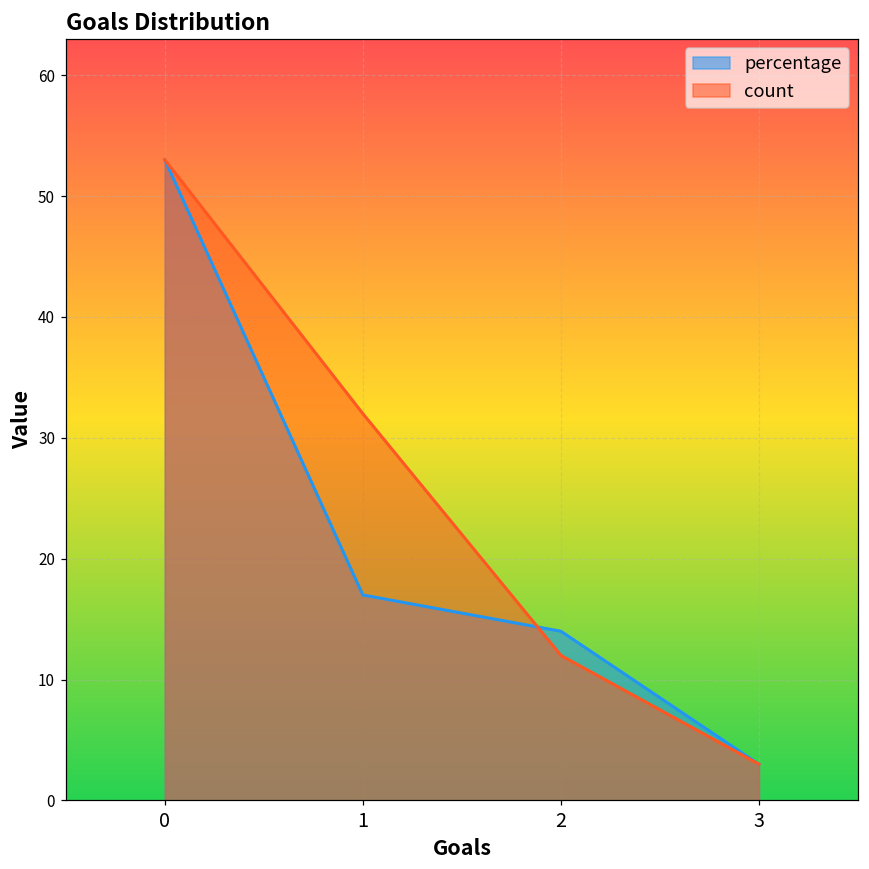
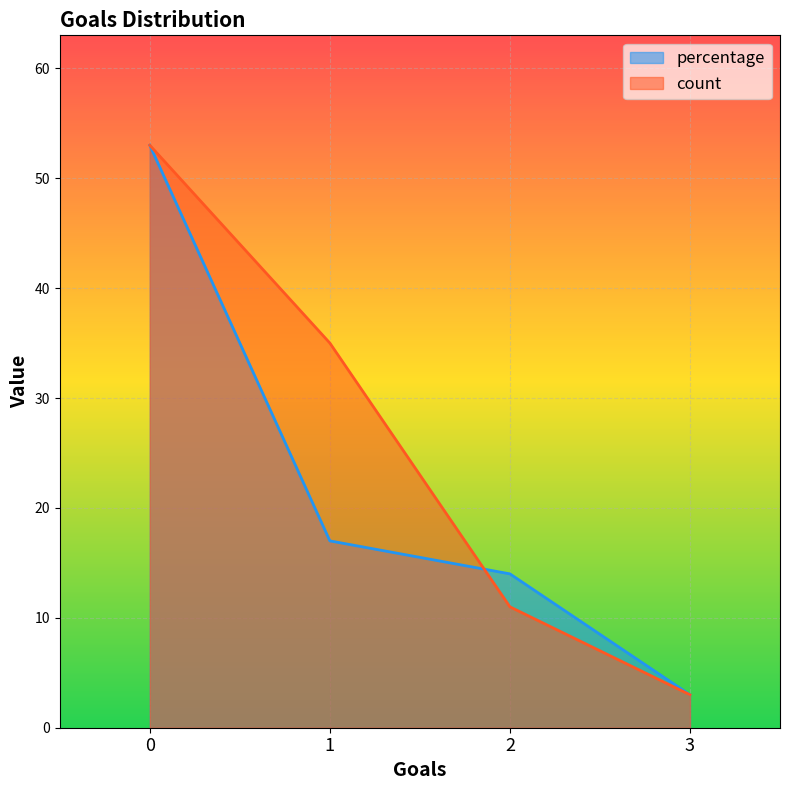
count, 1: 32 -> 35
count, 2: 12 -> 11
